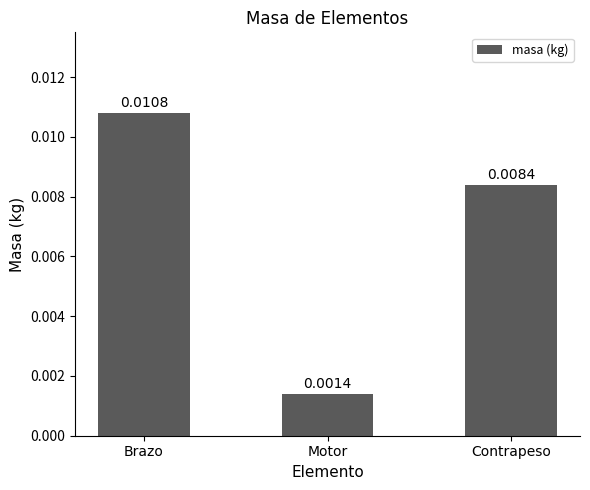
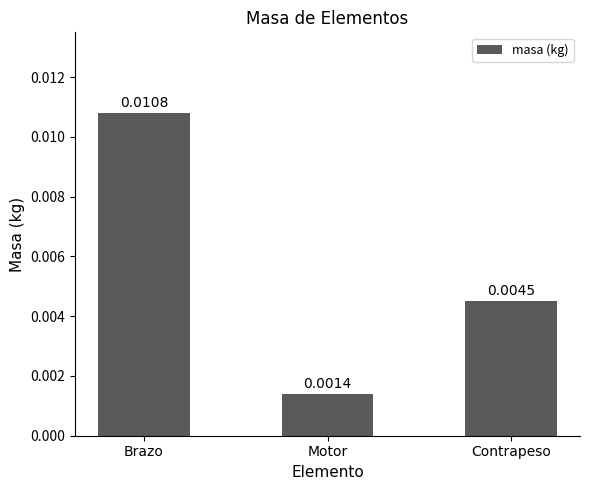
Contrapeso: 0.0084 -> 0.0045
